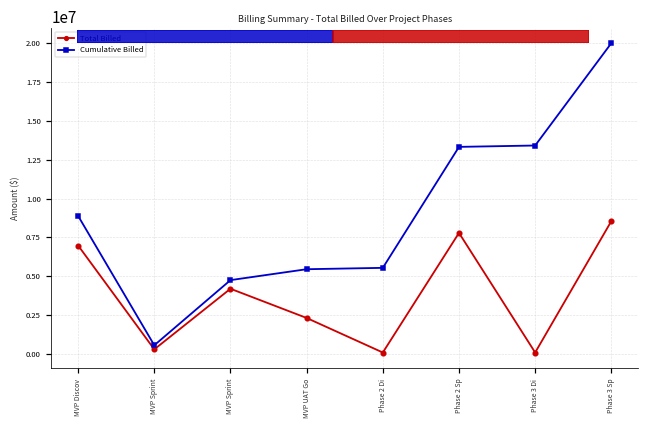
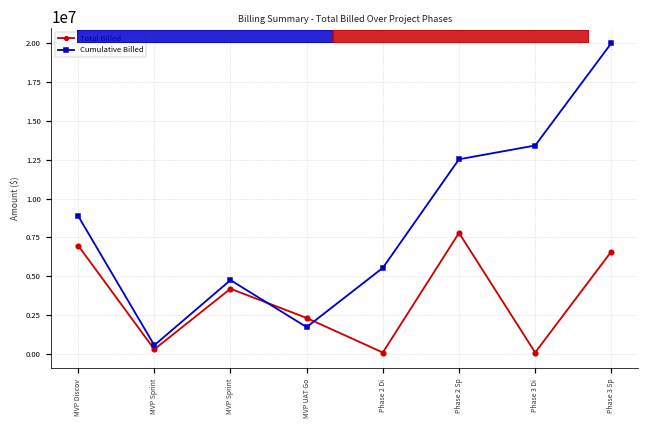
Cumulative Billed, MVP UAT Go: 5500000 -> 1700000
Cumulative Billed, Phase 2 Sp: 13300000 -> 12500000
Total Billed, Phase 3 Sp: 8500000 -> 6600000
